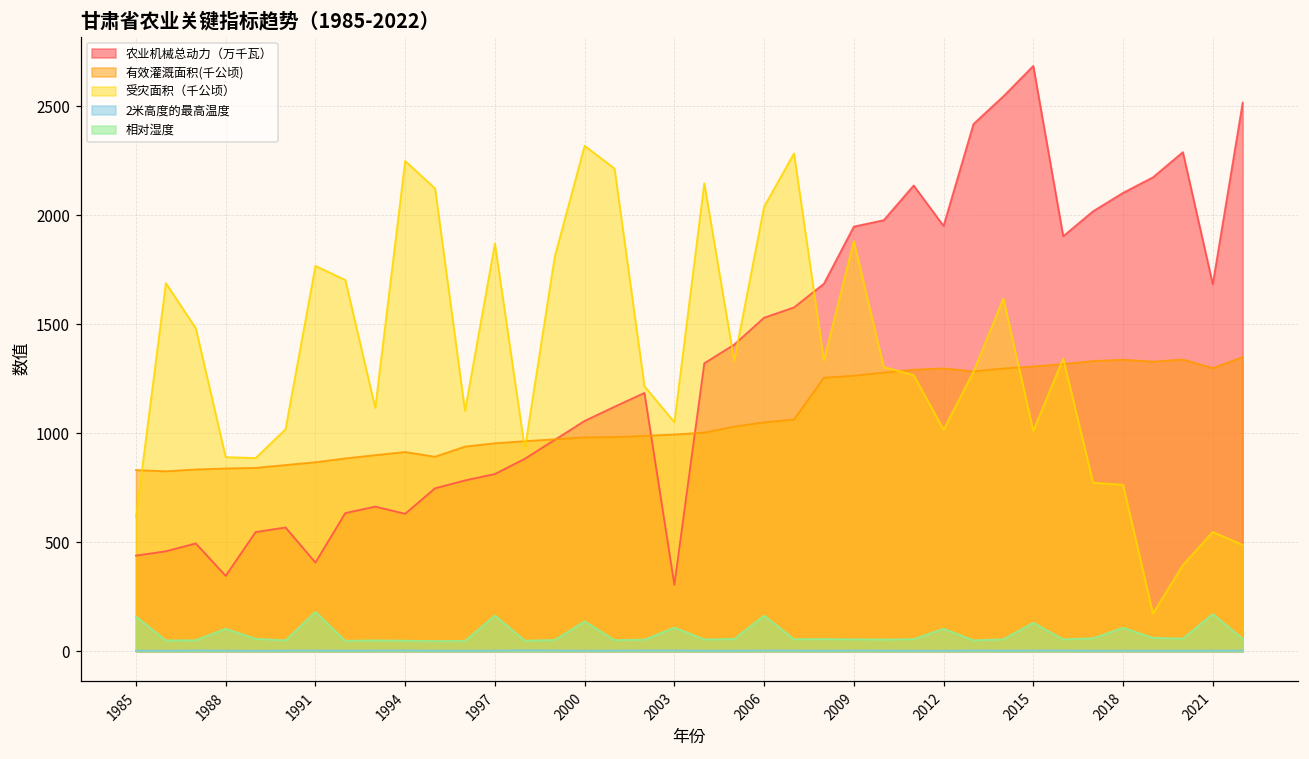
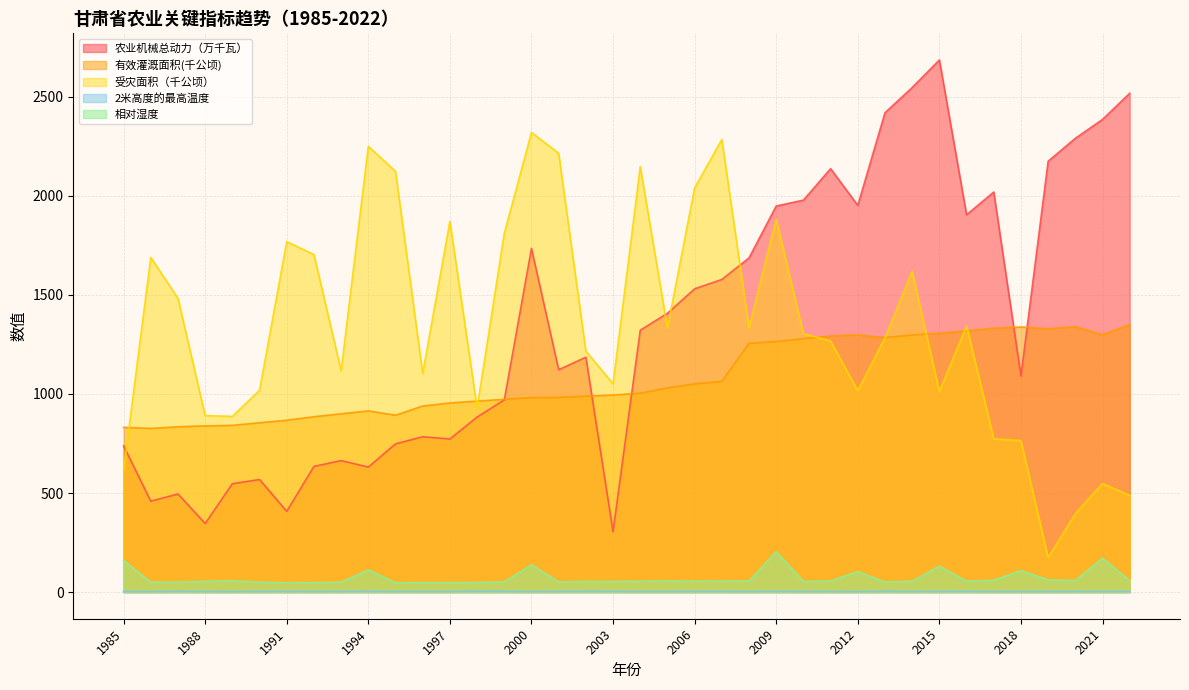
农业机械总动力（万千瓦）, 1985: 440 -> 740
相对湿度, 1988: 100 -> 50
相对湿度, 1991: 180 -> 50
相对湿度, 1994: 50 -> 110
农业机械总动力（万千瓦）, 1997: 810 -> 770
相对湿度, 1997: 160 -> 50
农业机械总动力（万千瓦）, 2000: 1060 -> 1730
相对湿度, 2003: 110 -> 50
相对湿度, 2006: 160 -> 50
相对湿度, 2009: 60 -> 200
农业机械总动力（万千瓦）, 2018: 2100 -> 1090
农业机械总动力（万千瓦）, 2021: 1680 -> 2380
